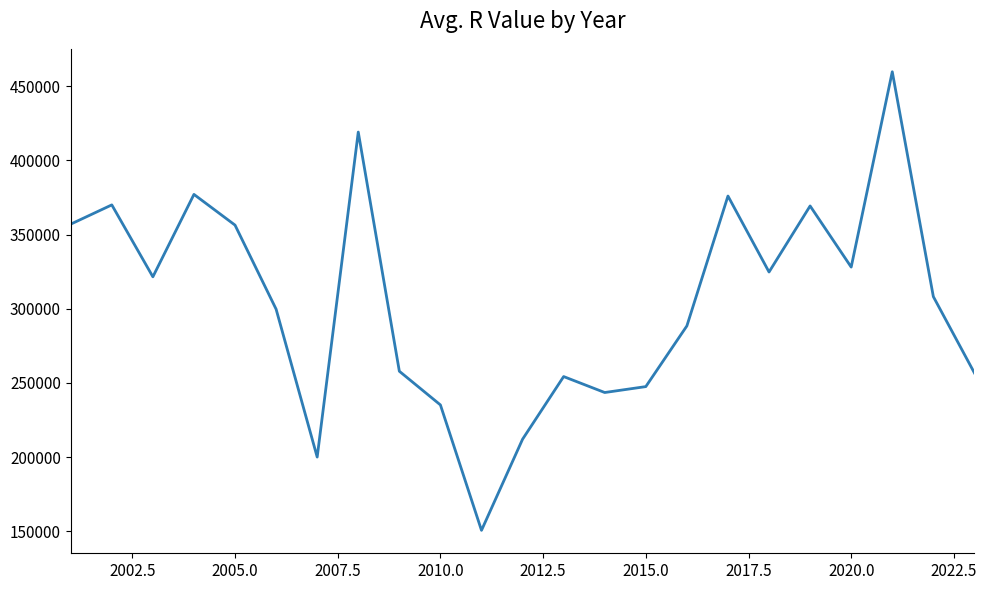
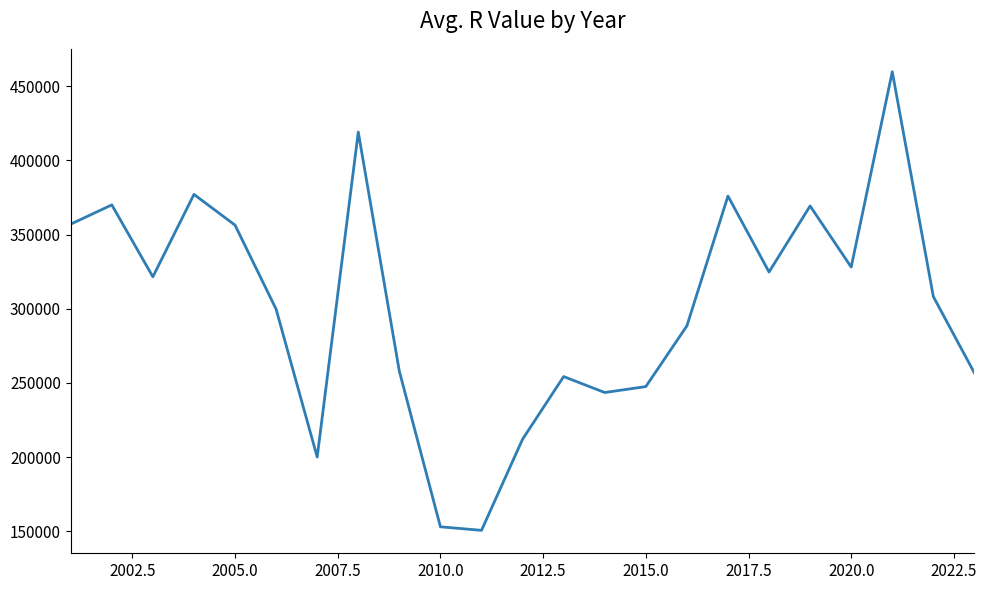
2010.0: 235000 -> 153000
